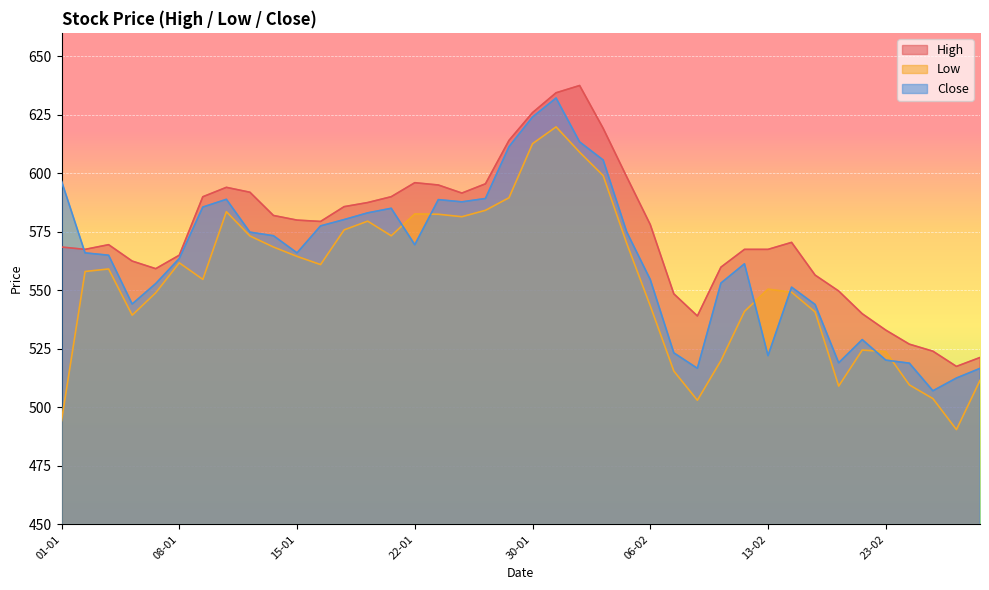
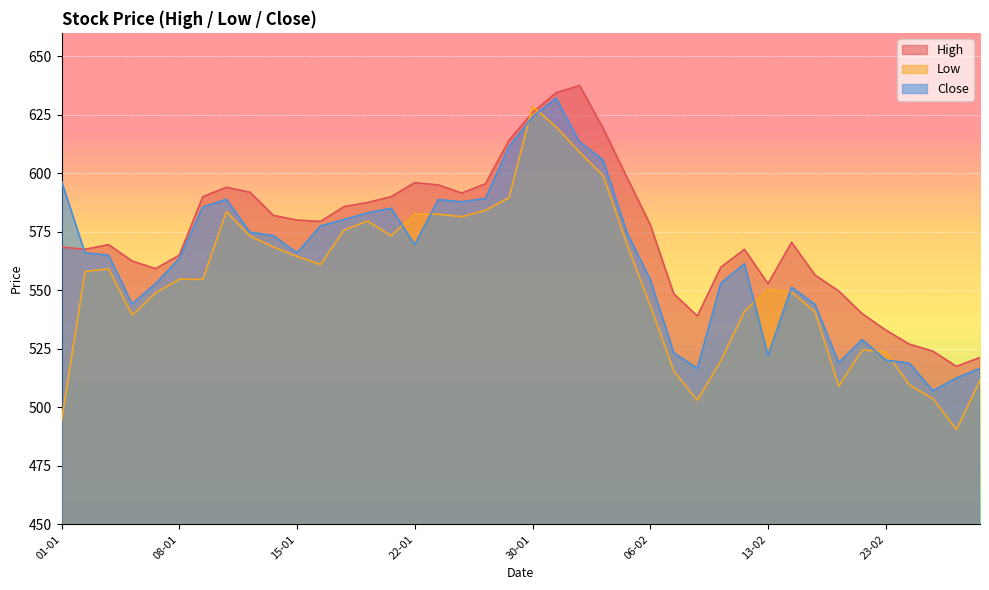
Low, 08-01: 562 -> 555
Low, 30-01: 613 -> 629
High, 13-02: 568 -> 553
